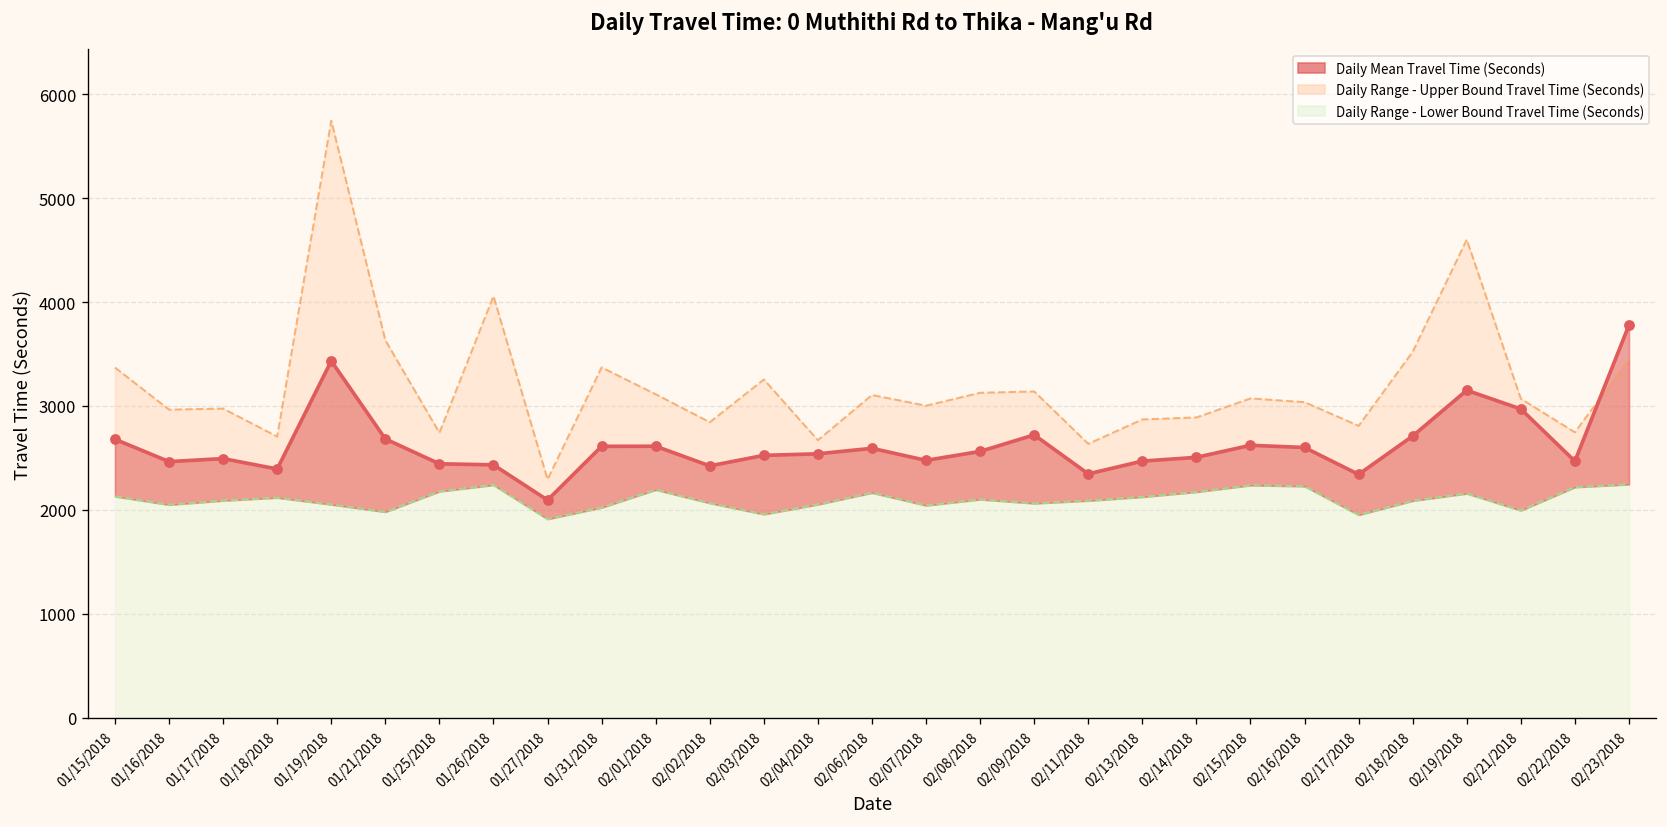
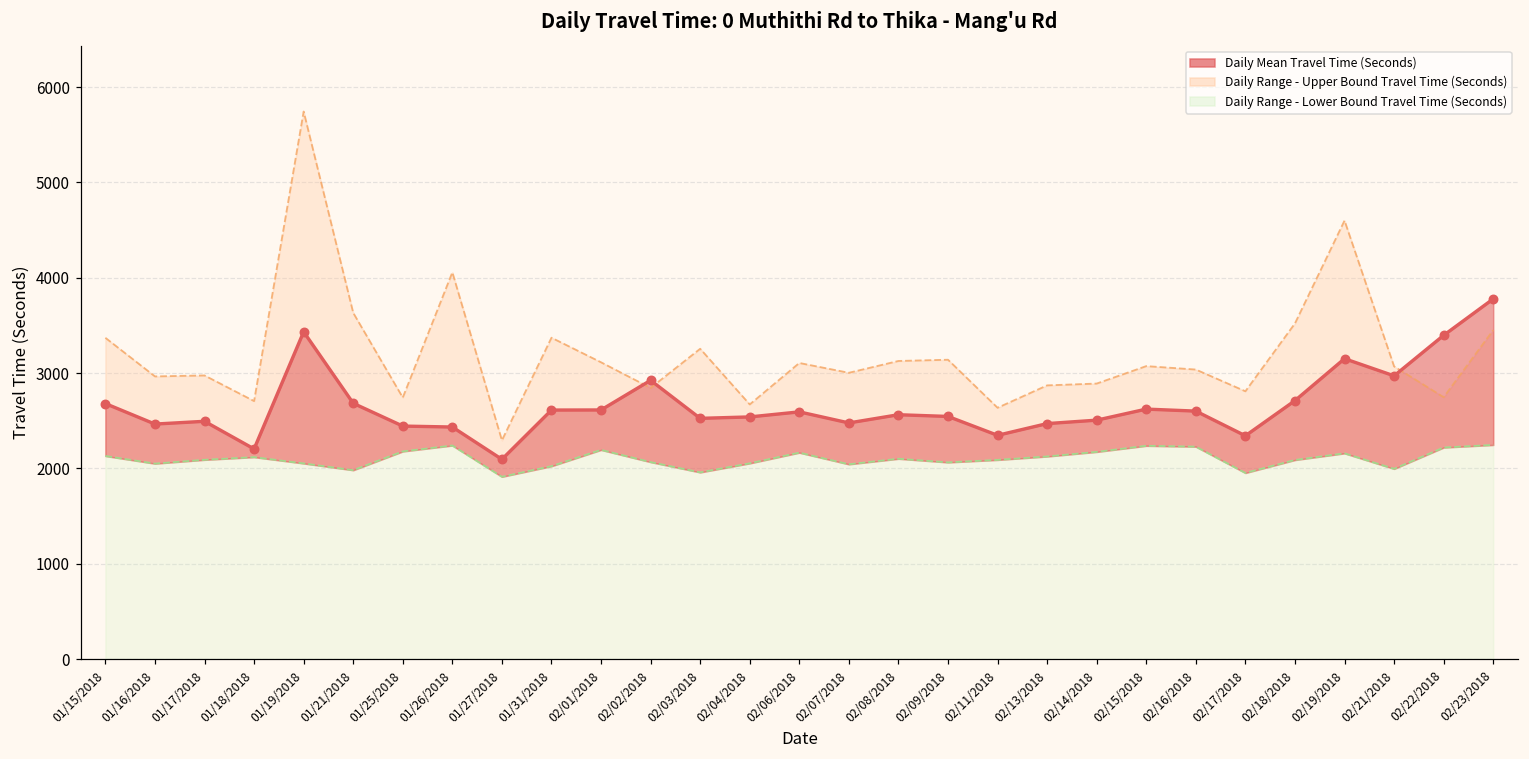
Daily Mean Travel Time (Seconds), 01/18/2018: 2400 -> 2200
Daily Mean Travel Time (Seconds), 02/02/2018: 2400 -> 2900
Daily Mean Travel Time (Seconds), 02/09/2018: 2700 -> 2500
Daily Mean Travel Time (Seconds), 02/22/2018: 2500 -> 3400
